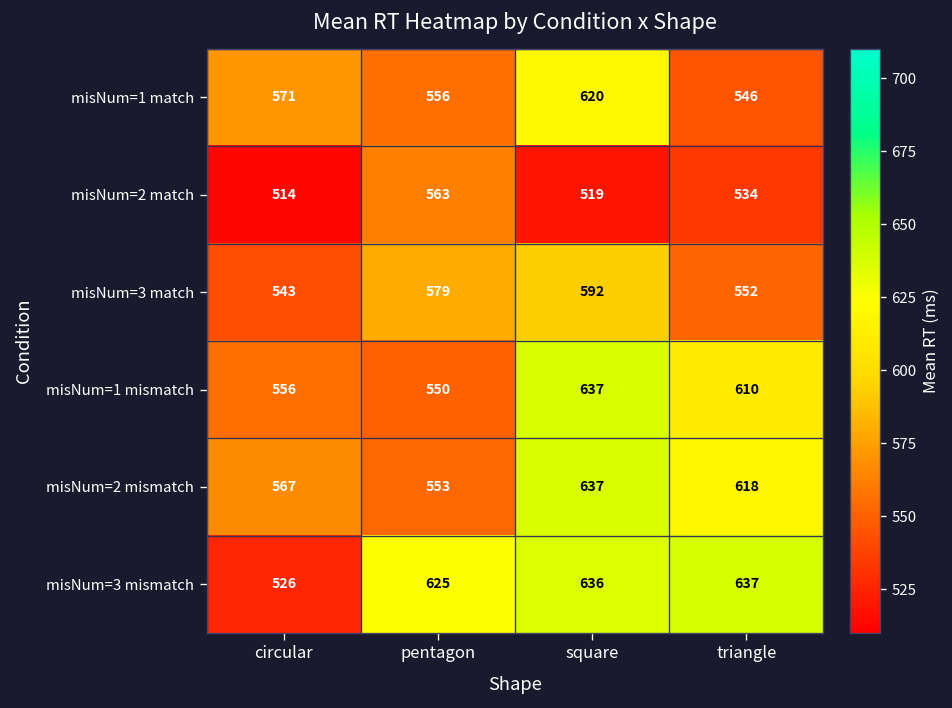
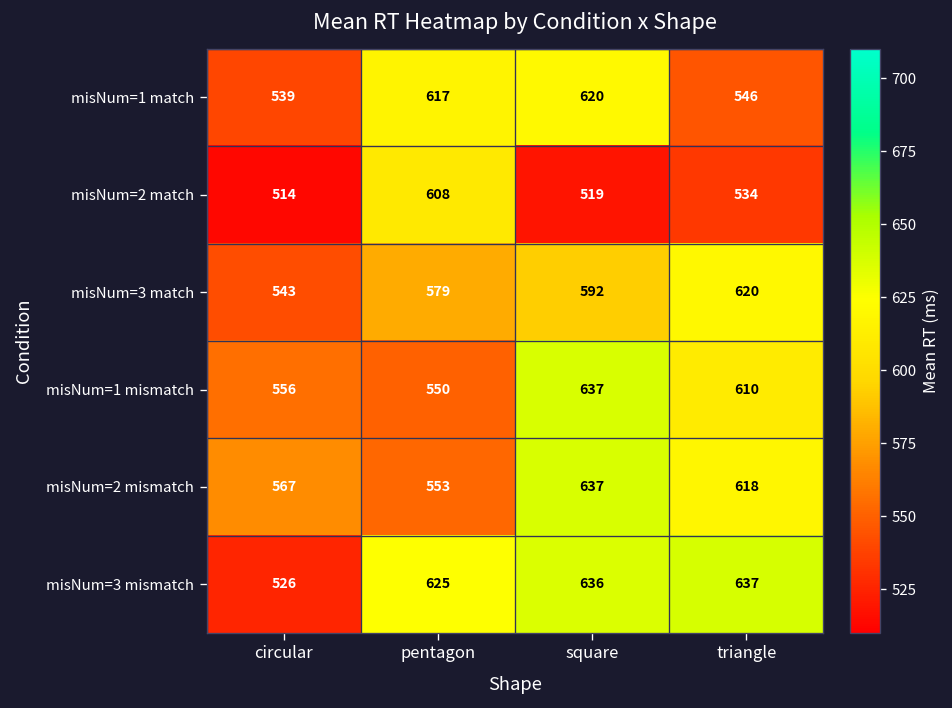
misNum=1 match, circular: 571 -> 539
misNum=1 match, pentagon: 556 -> 617
misNum=2 match, pentagon: 563 -> 608
misNum=3 match, triangle: 552 -> 620
